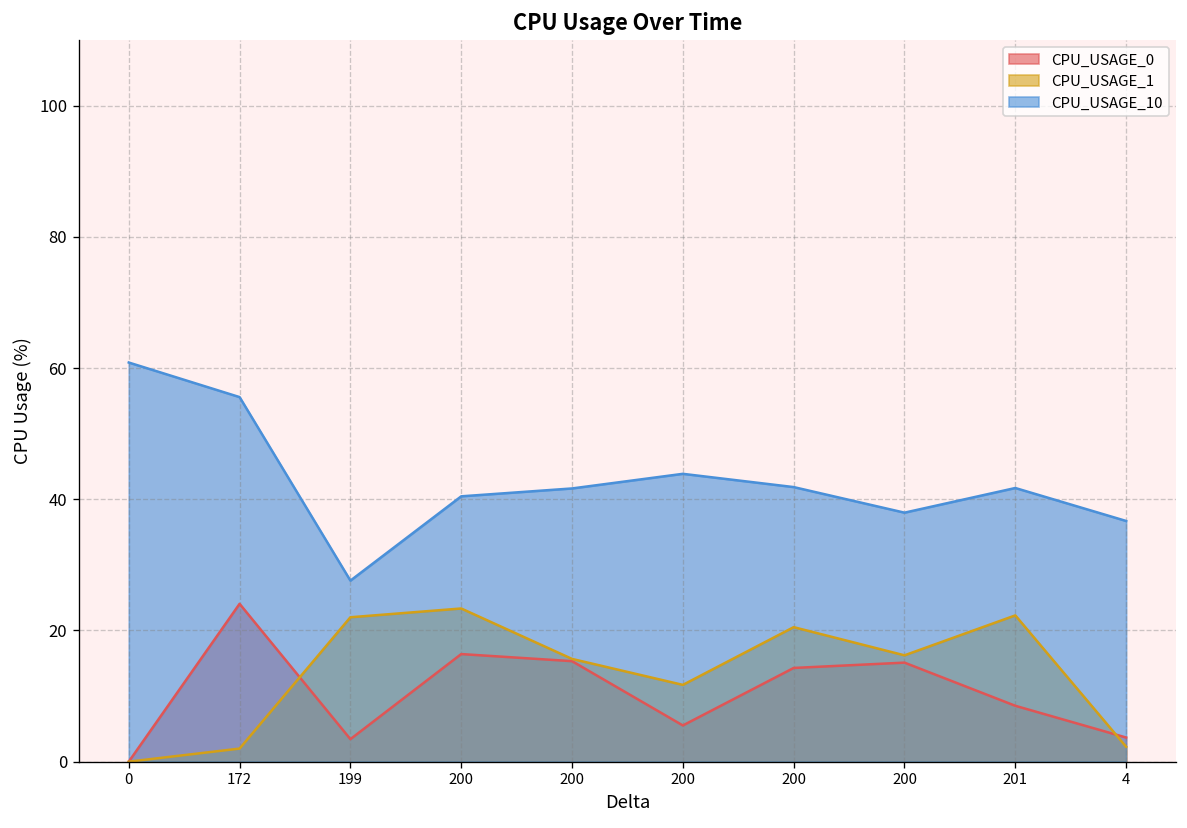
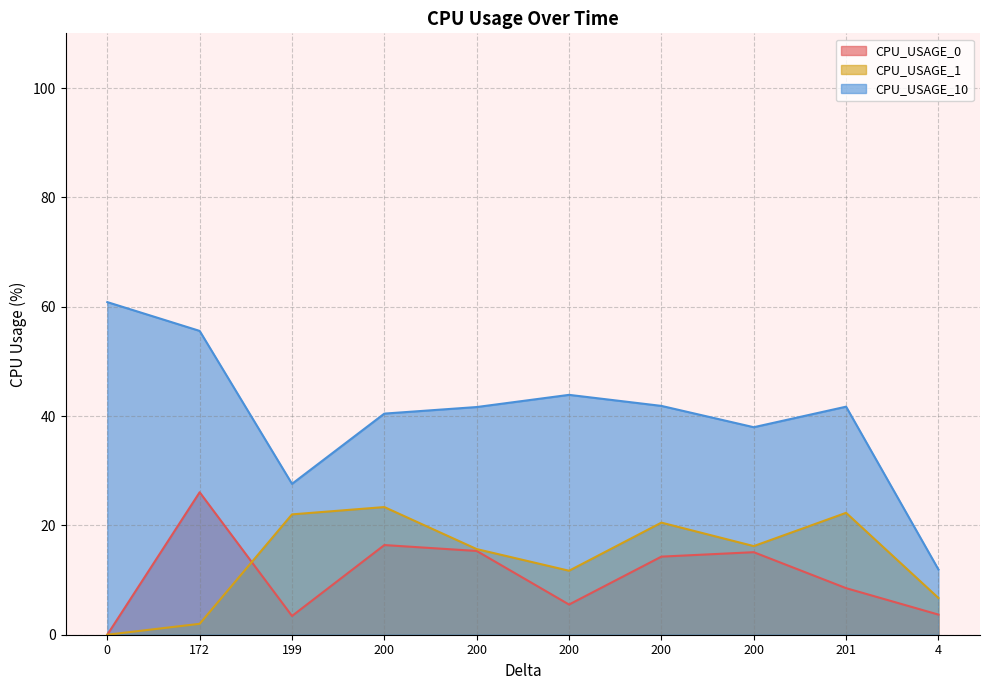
CPU_USAGE_0, 172: 24 -> 26
CPU_USAGE_1, 4: 2 -> 7
CPU_USAGE_10, 4: 37 -> 12
